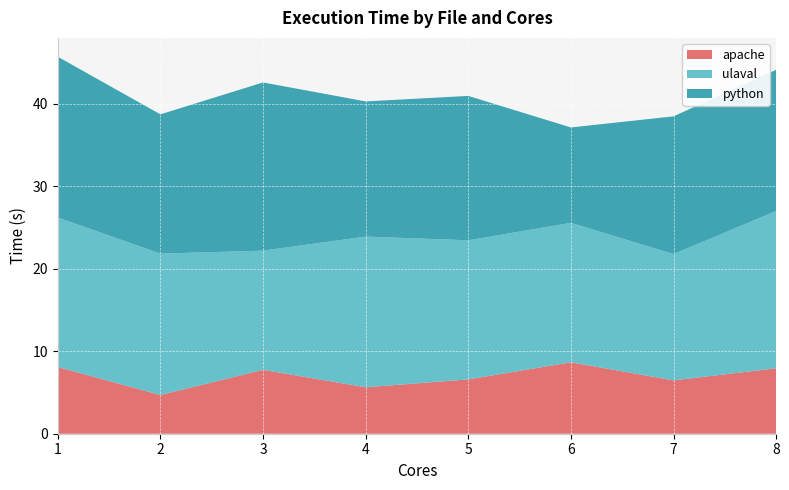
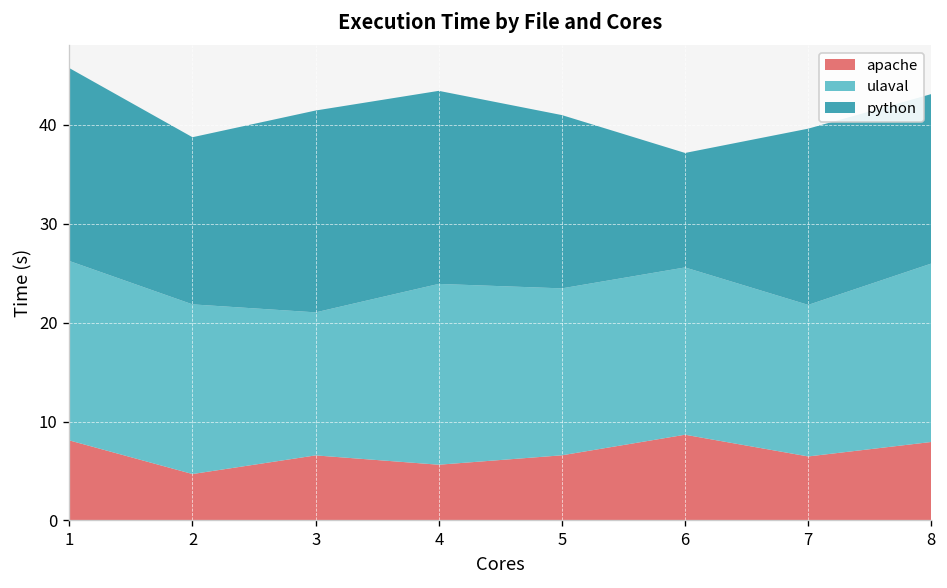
apache, 3: 8 -> 7
python, 4: 16 -> 20
python, 7: 17 -> 18
ulaval, 8: 19 -> 18
